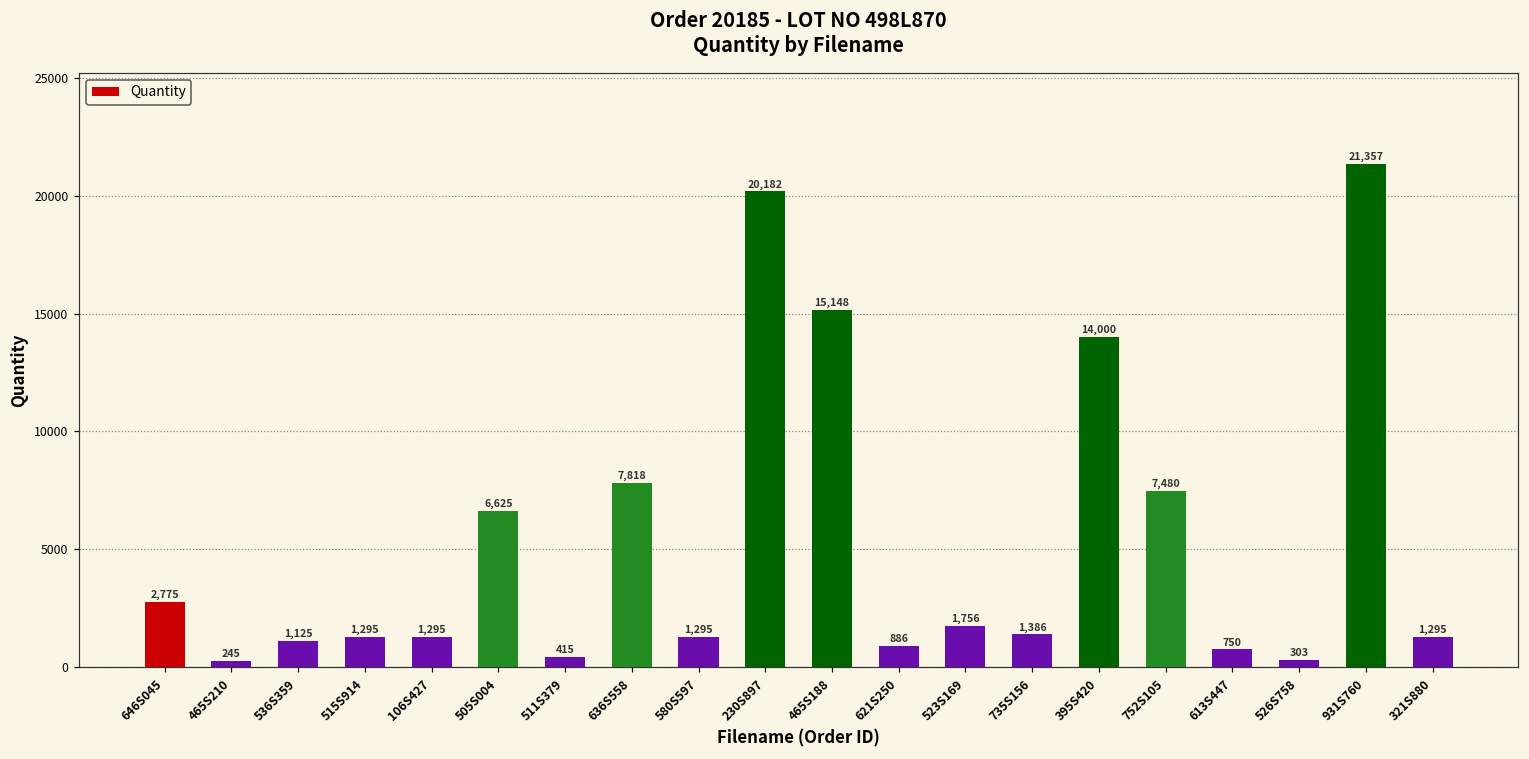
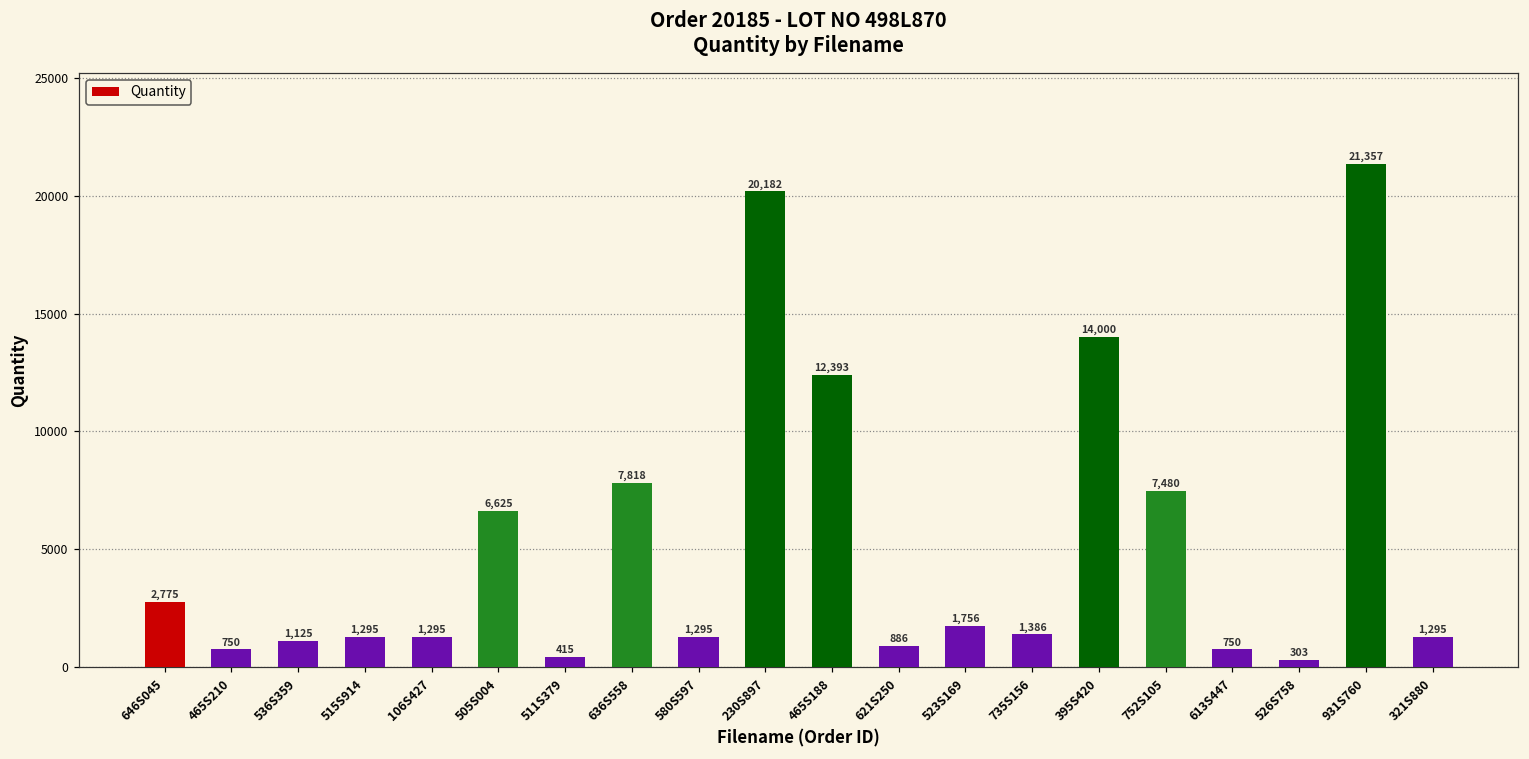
465S210: 245 -> 750
465S188: 15,148 -> 12,393
